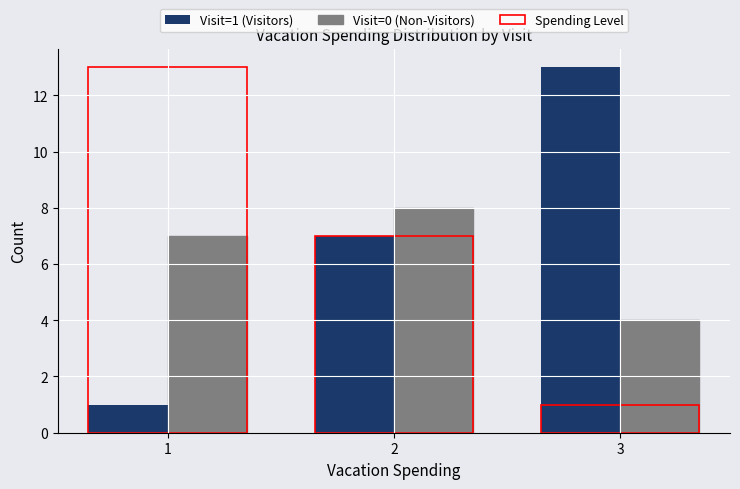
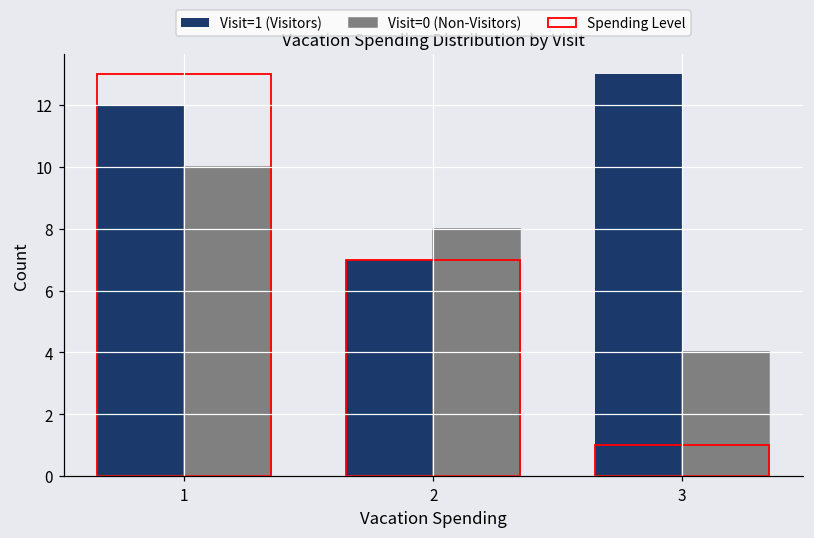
Visit=1 (Visitors), 1: 1 -> 12
Visit=0 (Non-Visitors), 1: 7 -> 10
